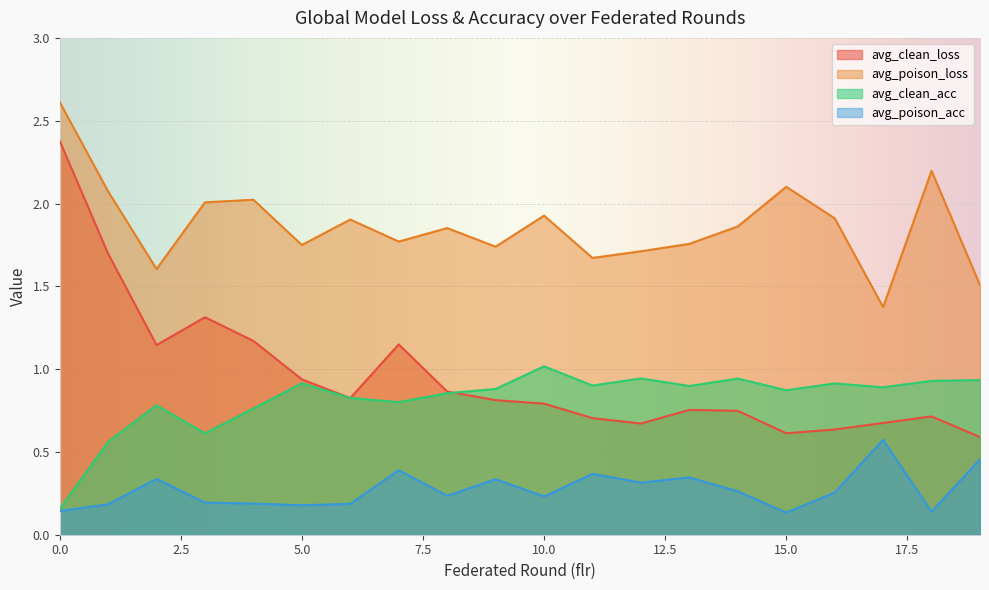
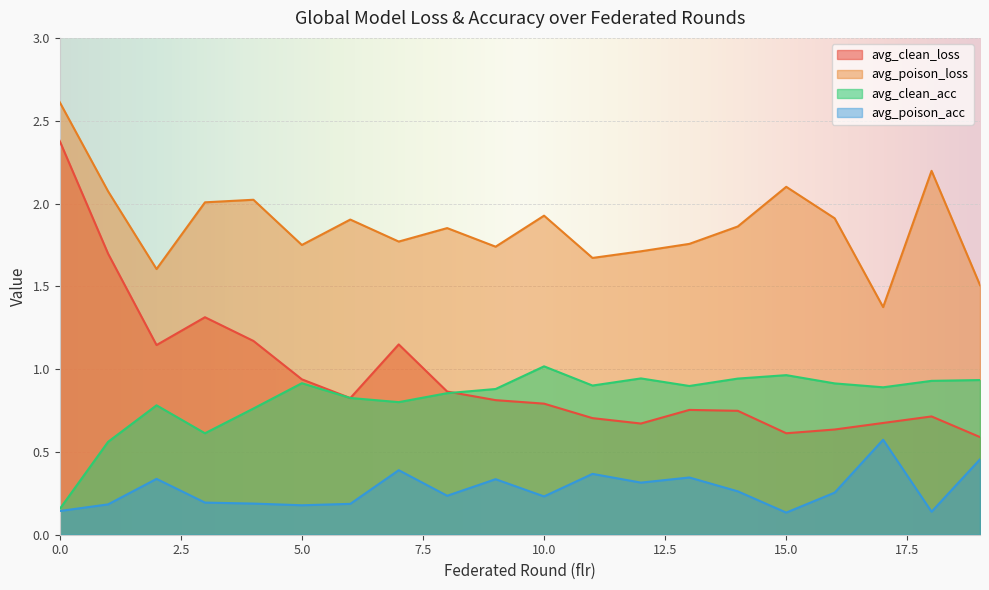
avg_clean_acc, 15.0: 0.87 -> 0.96
